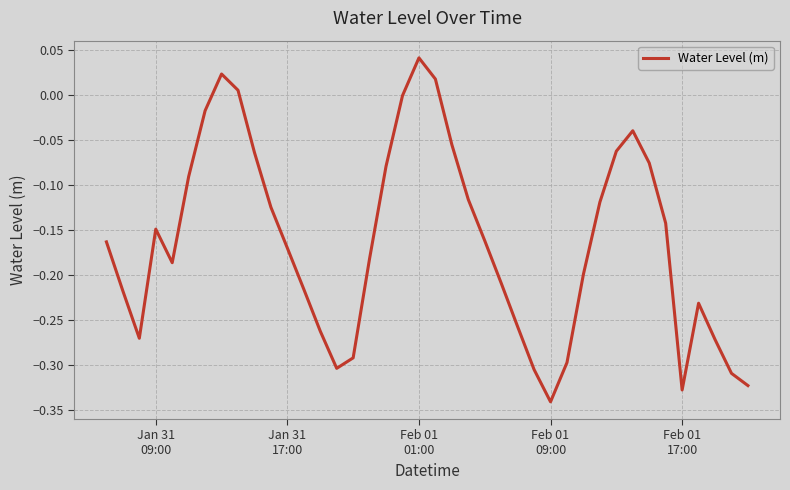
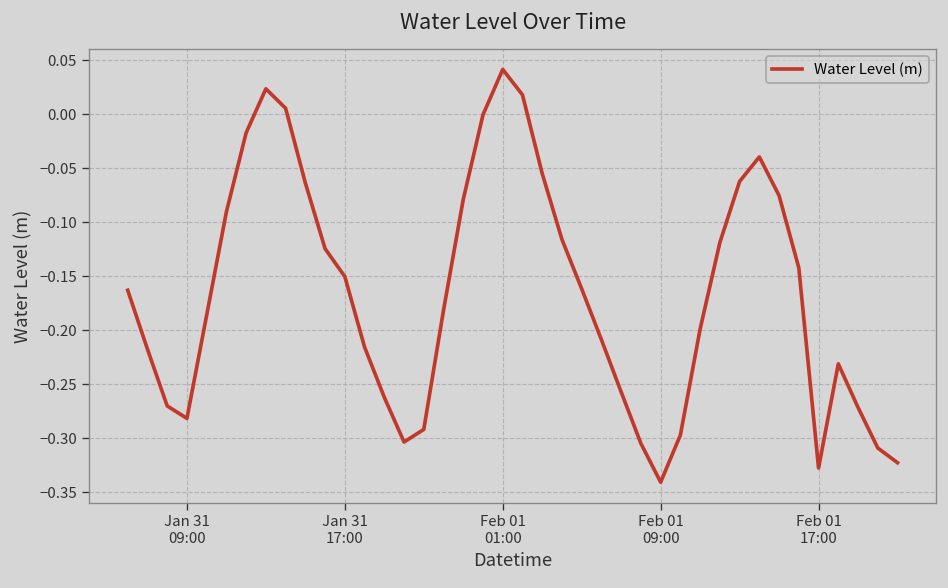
Jan 31 09:00: -0.15 -> -0.28
Jan 31 17:00: -0.17 -> -0.15
